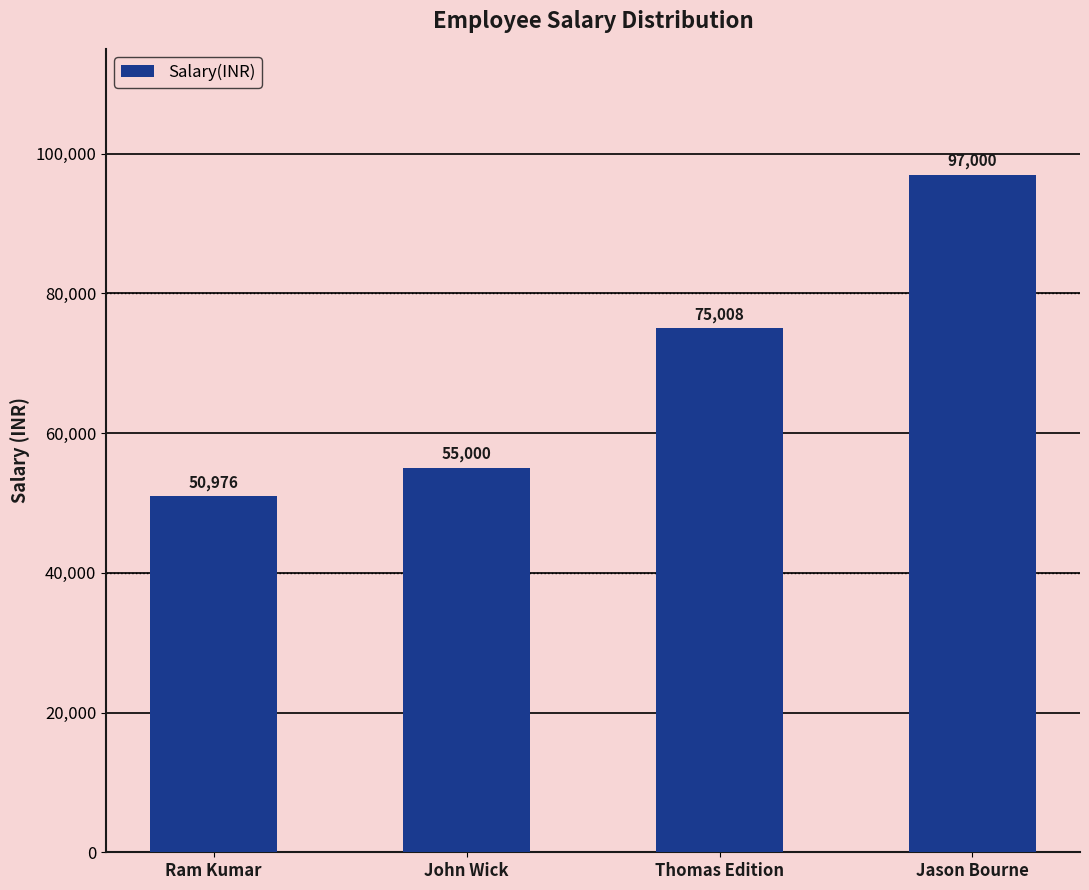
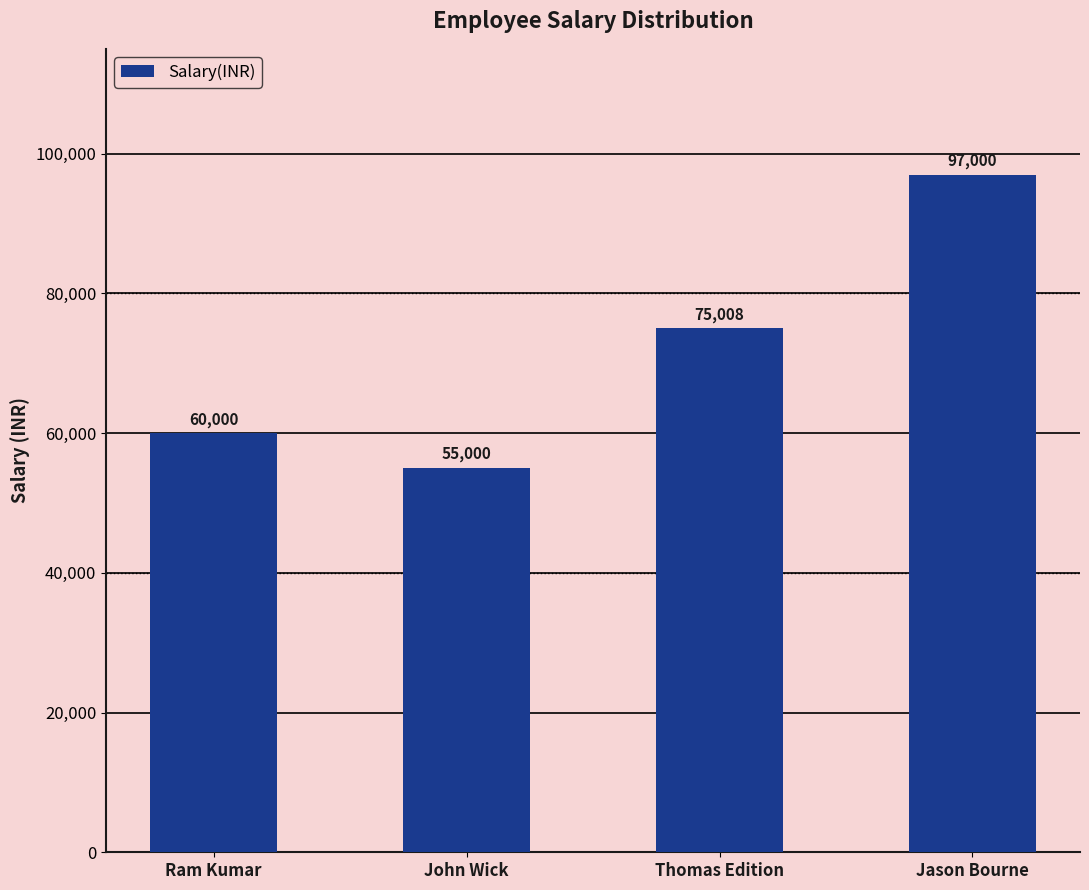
Ram Kumar: 50,976 -> 60,000
